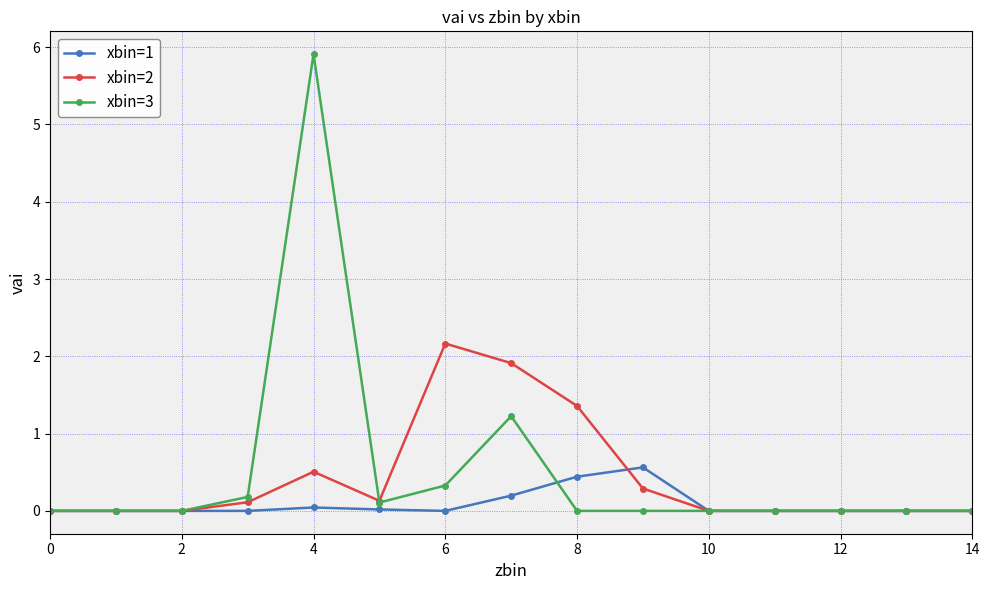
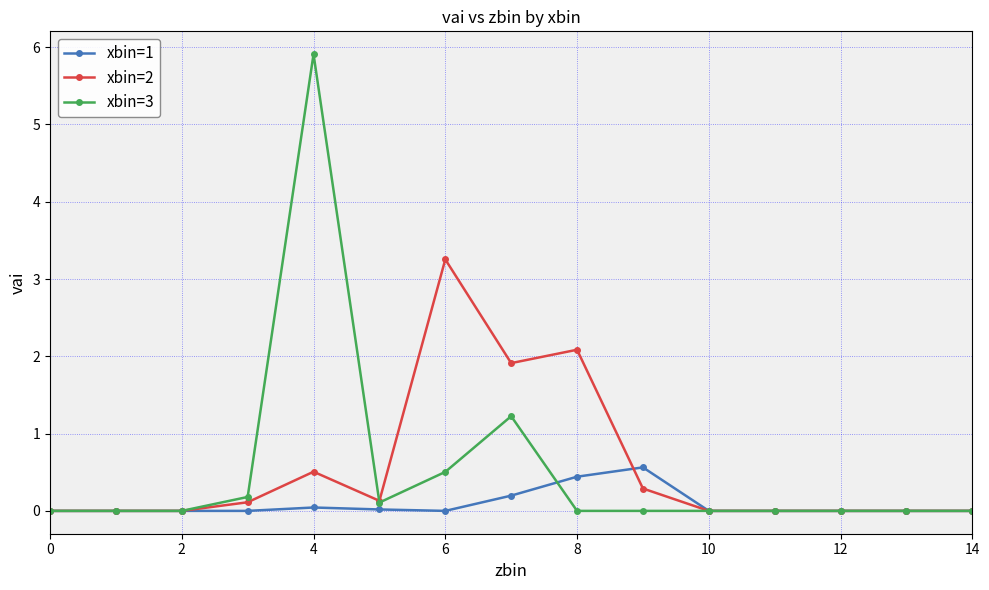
xbin=2, 6: 2.2 -> 3.3
xbin=3, 6: 0.3 -> 0.5
xbin=2, 8: 1.4 -> 2.1
